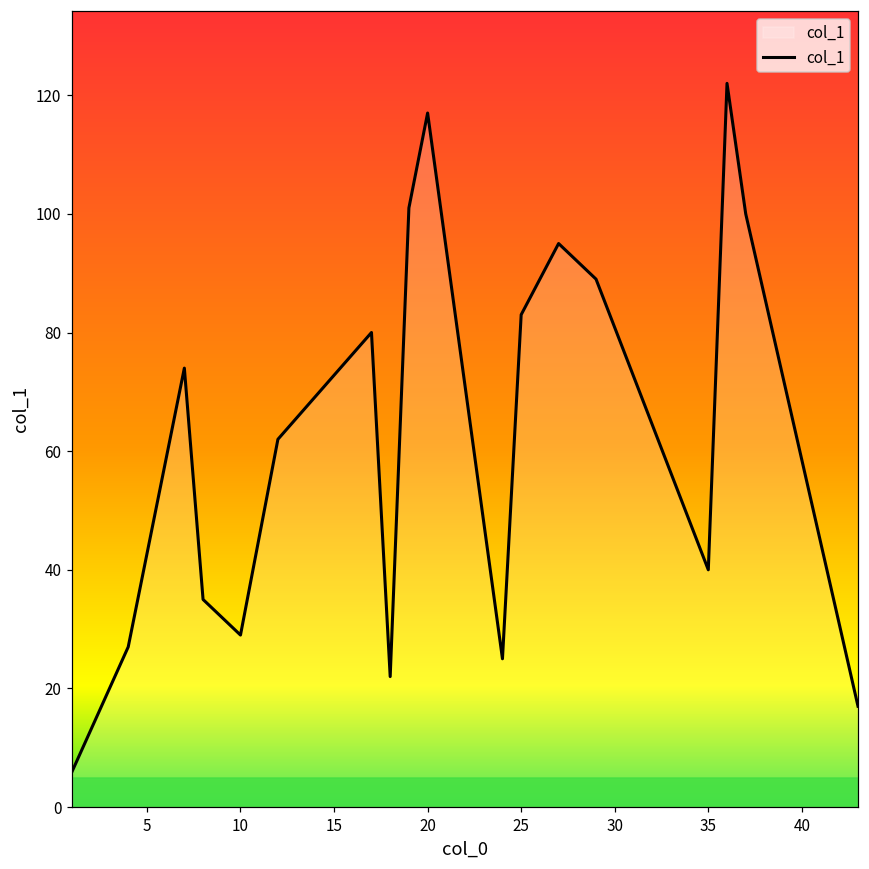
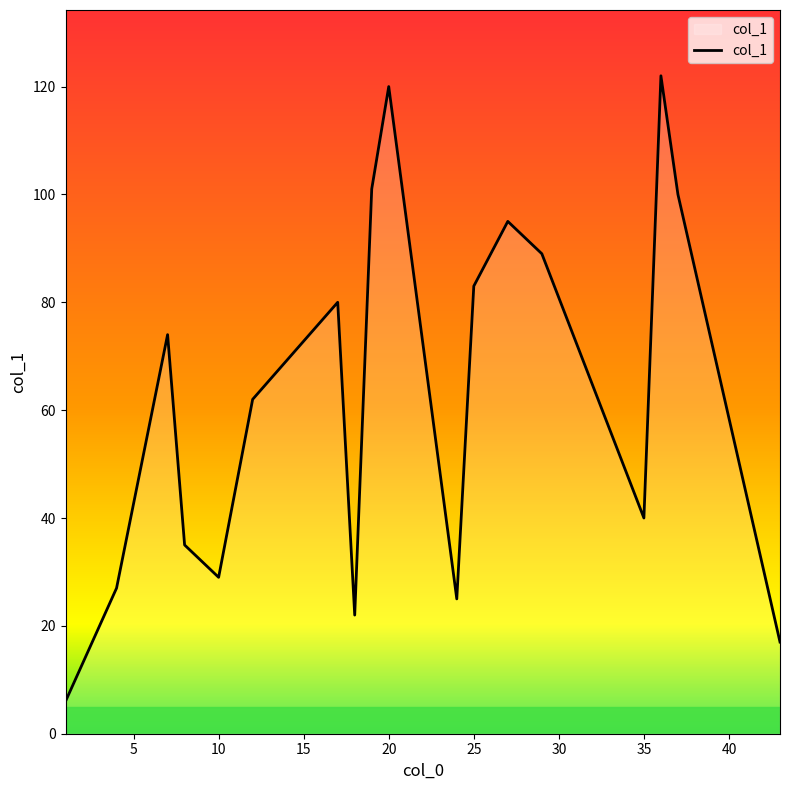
20: 117 -> 120
